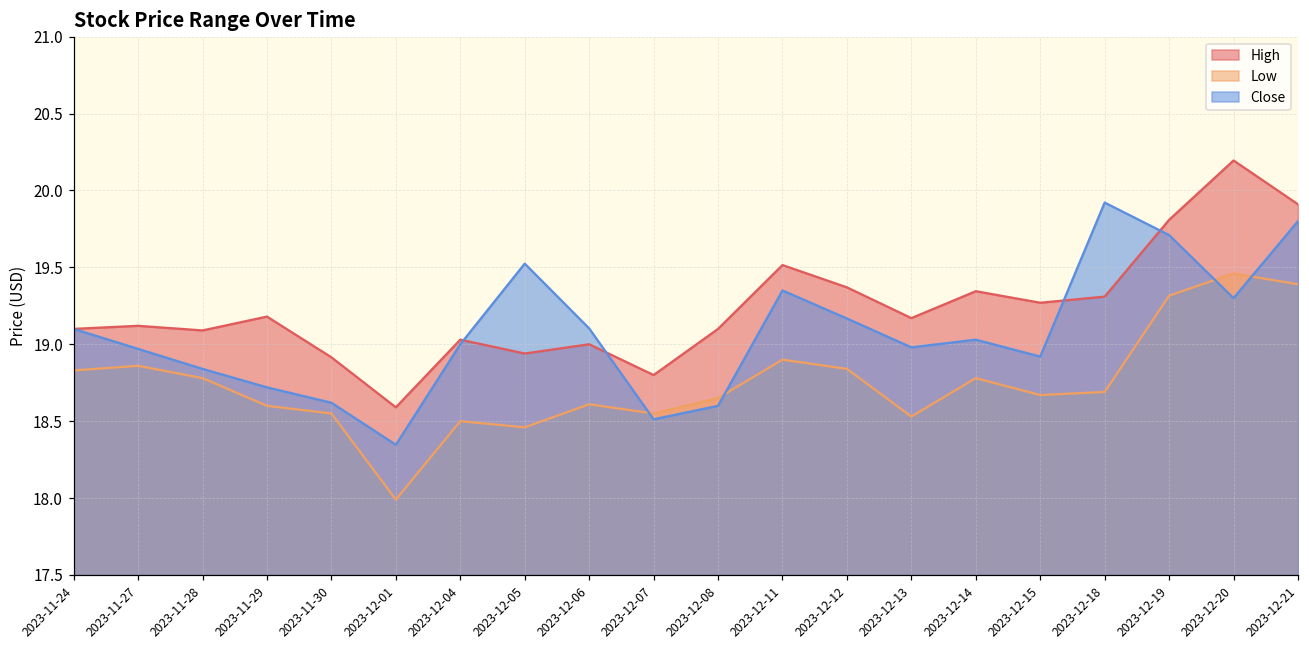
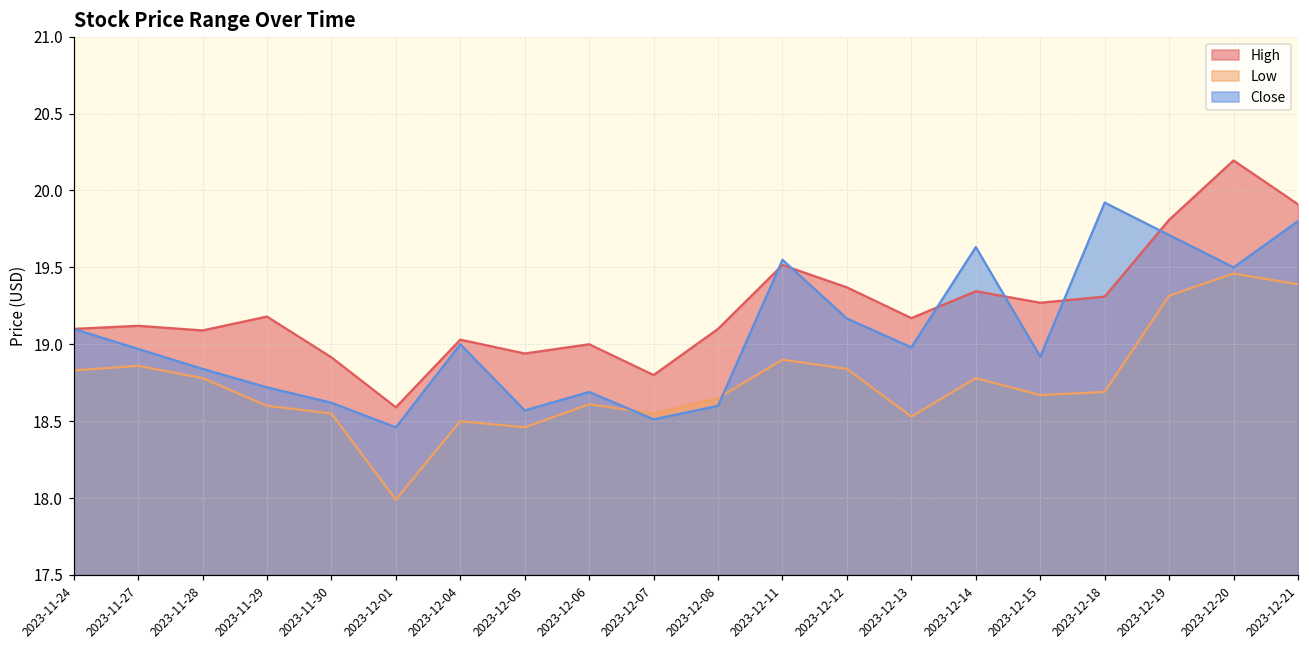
Close, 2023-12-01: 18.35 -> 18.46
Close, 2023-12-05: 19.52 -> 18.57
Close, 2023-12-06: 19.10 -> 18.69
Close, 2023-12-11: 19.35 -> 19.55
Close, 2023-12-14: 19.03 -> 19.63
Close, 2023-12-20: 19.3 -> 19.5
